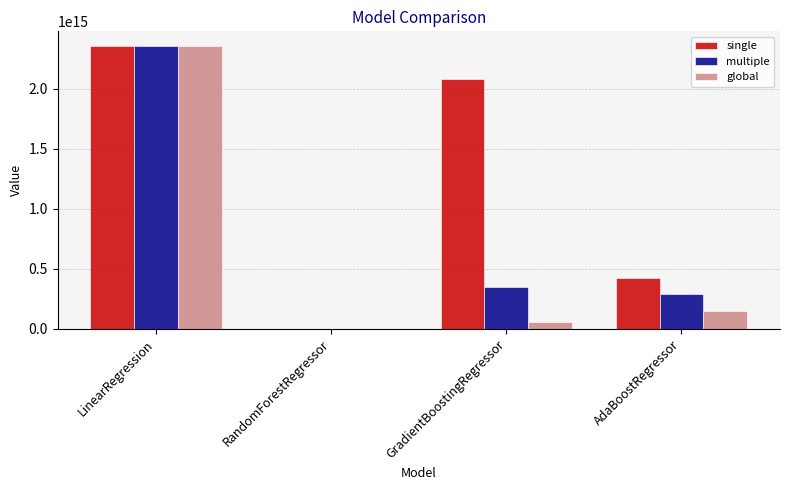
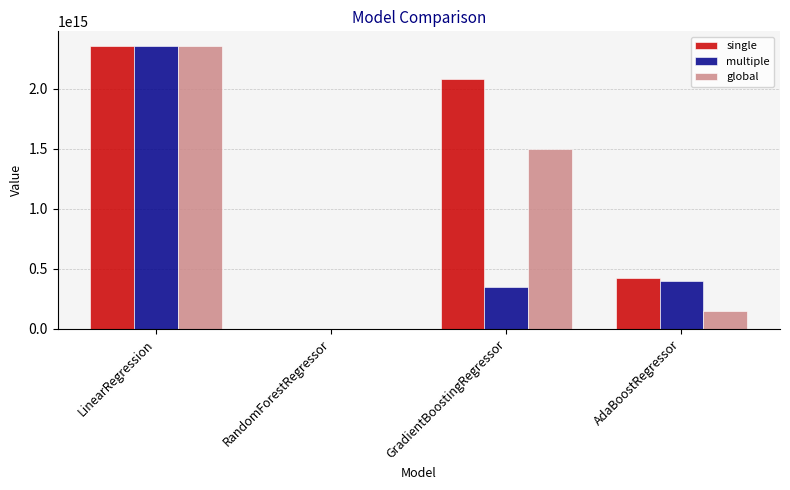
global, GradientBoostingRegressor: 60000000000000 -> 1500000000000000
multiple, AdaBoostRegressor: 290000000000000 -> 400000000000000
